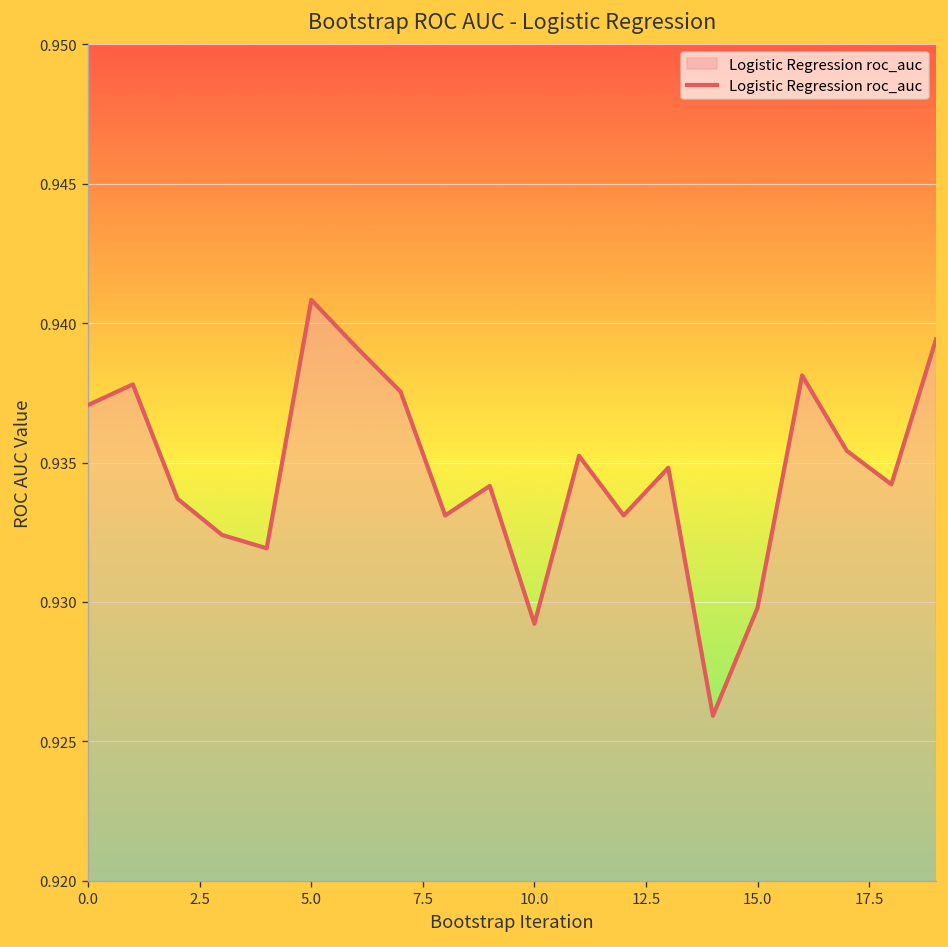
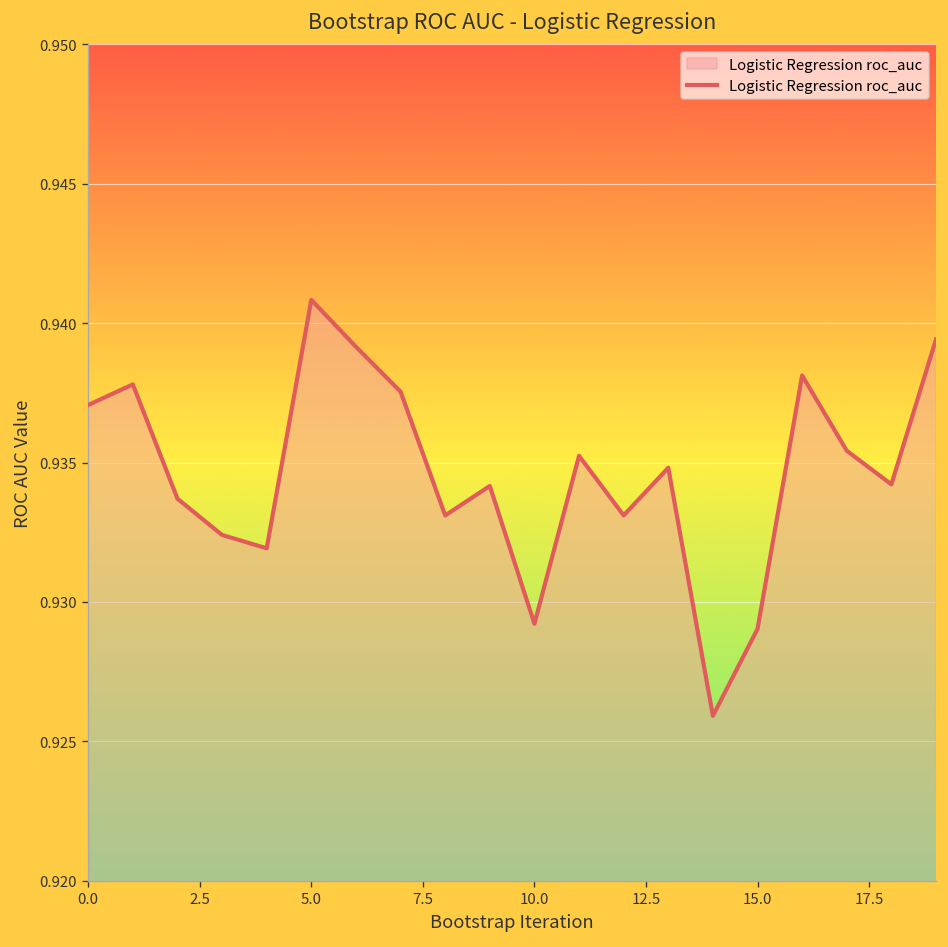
15.0: 0.9298 -> 0.9290
